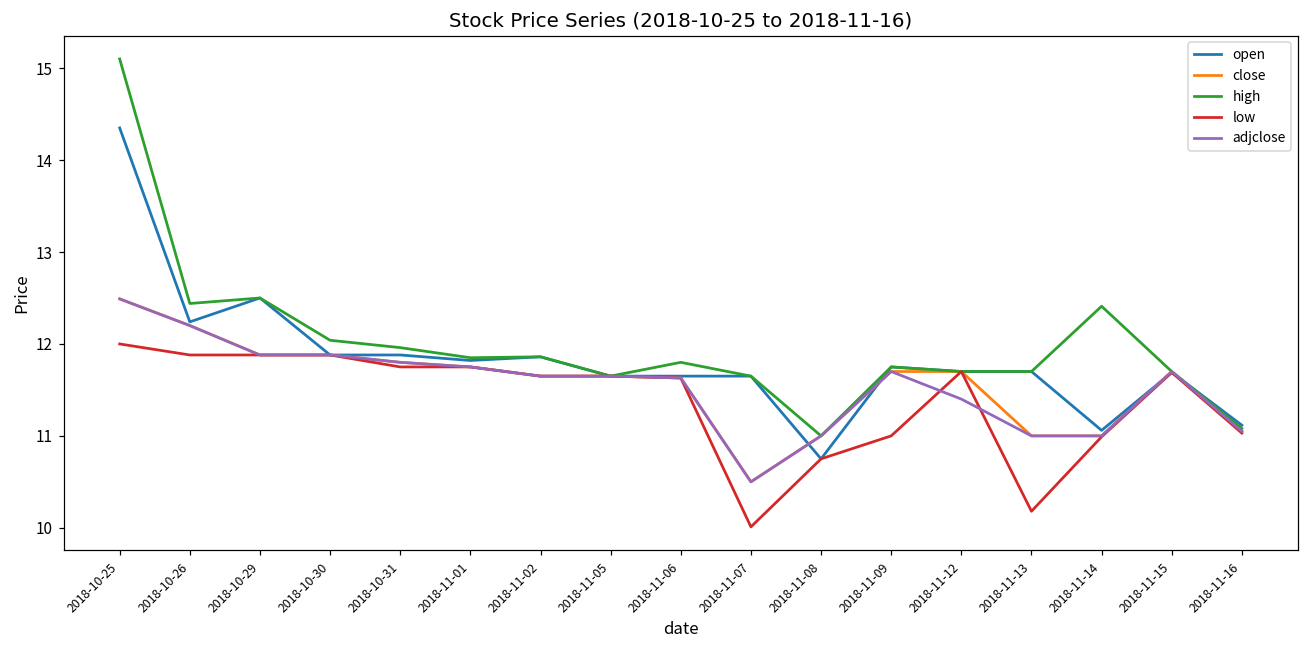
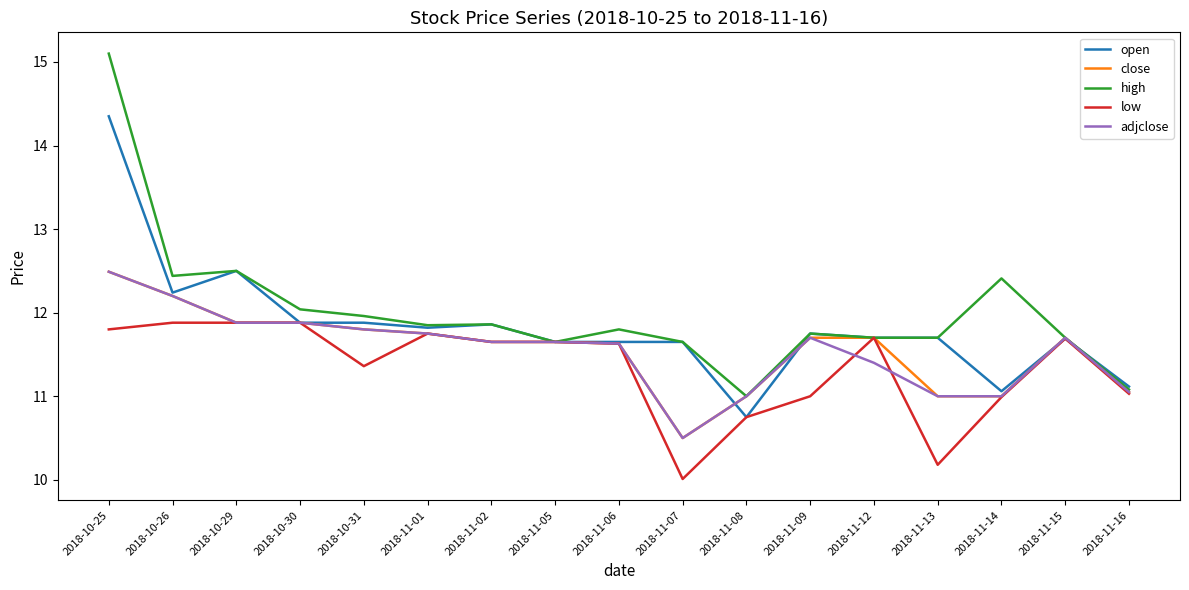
low, 2018-10-25: 12.0 -> 11.8
low, 2018-10-31: 11.8 -> 11.4
